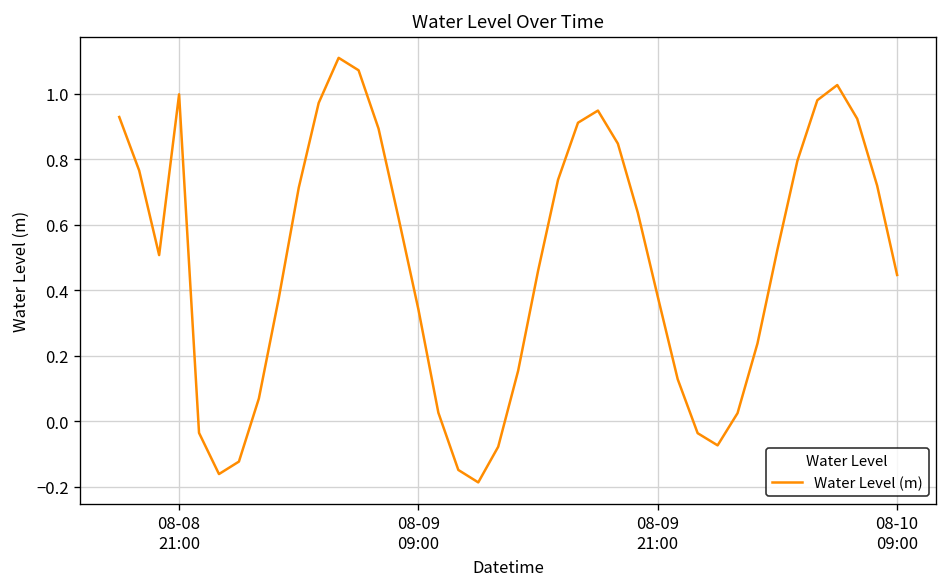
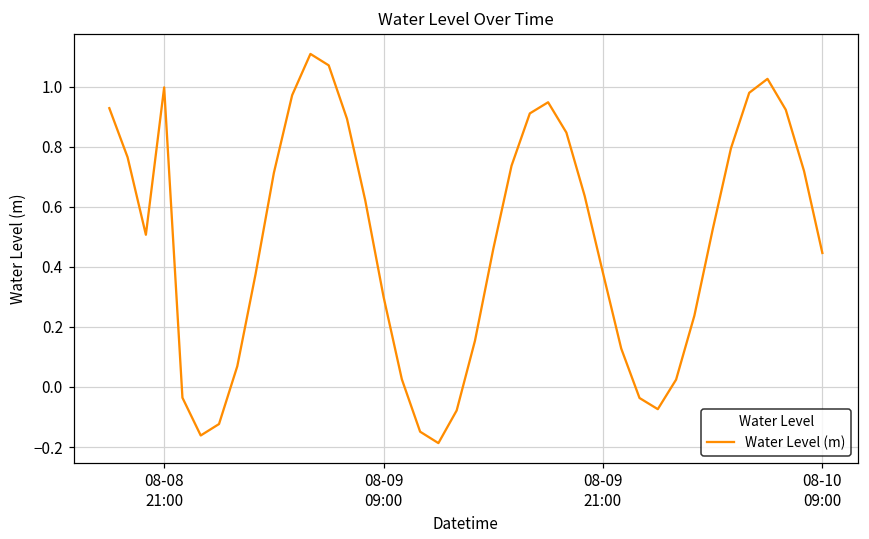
08-09 09:00: 0.34 -> 0.30
